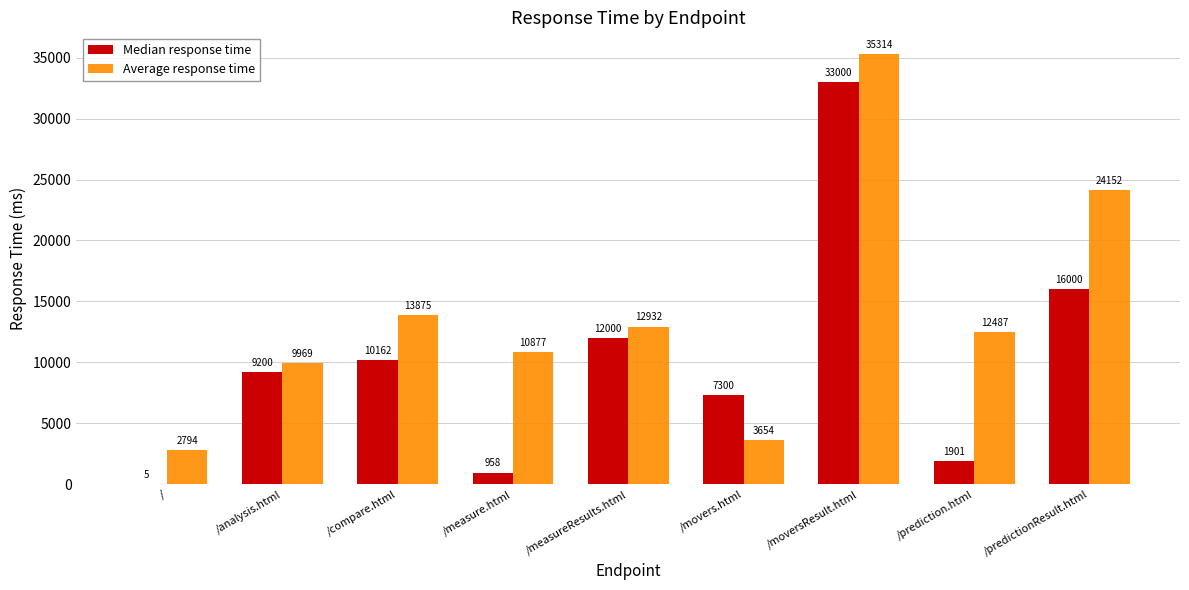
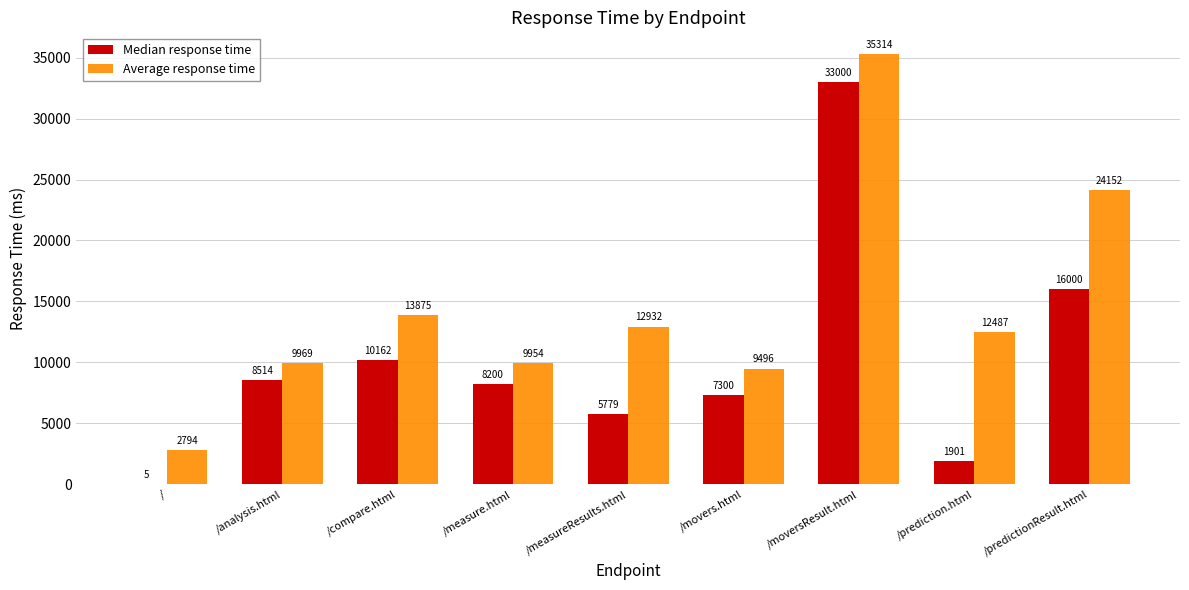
Median response time, /analysis.html: 9200 -> 8514
Median response time, /measure.html: 958 -> 8200
Average response time, /measure.html: 10877 -> 9954
Median response time, /measureResults.html: 12000 -> 5779
Average response time, /movers.html: 3654 -> 9496
